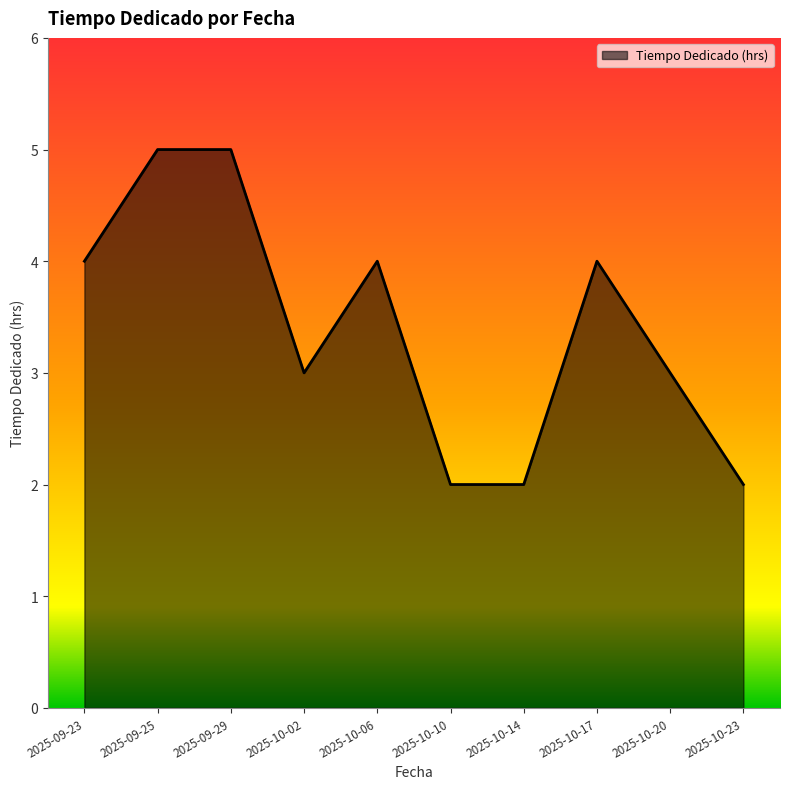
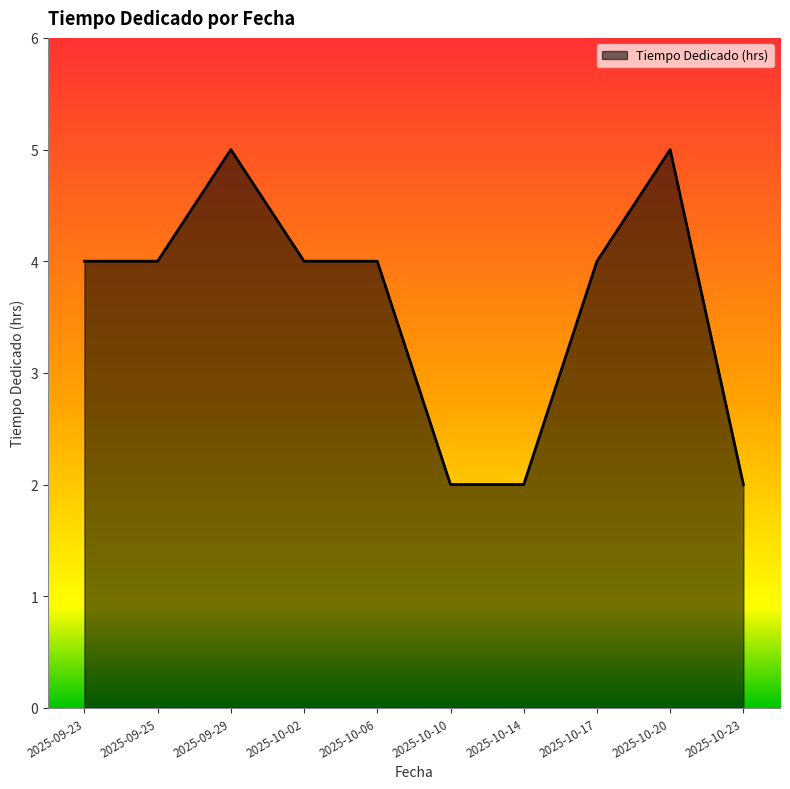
2025-09-25: 5 -> 4
2025-10-02: 3 -> 4
2025-10-20: 3 -> 5
